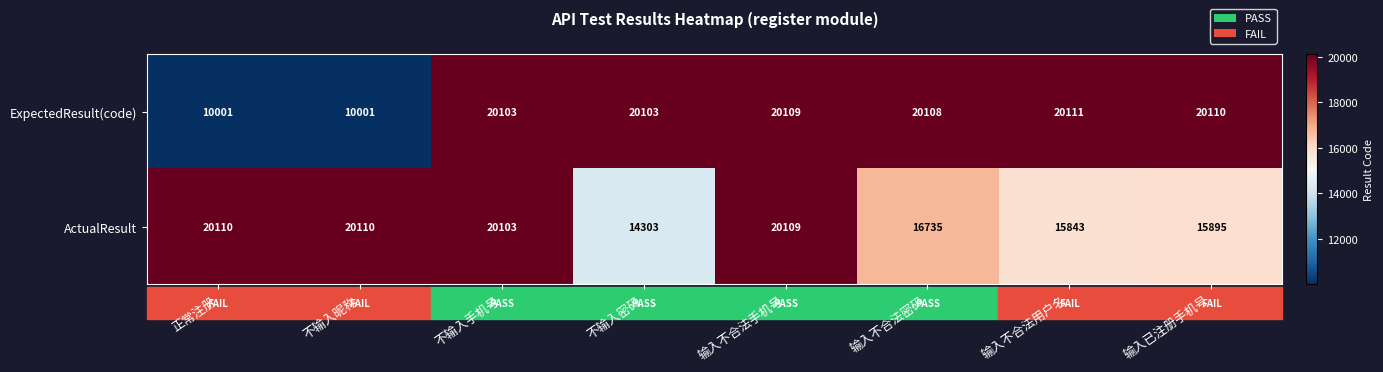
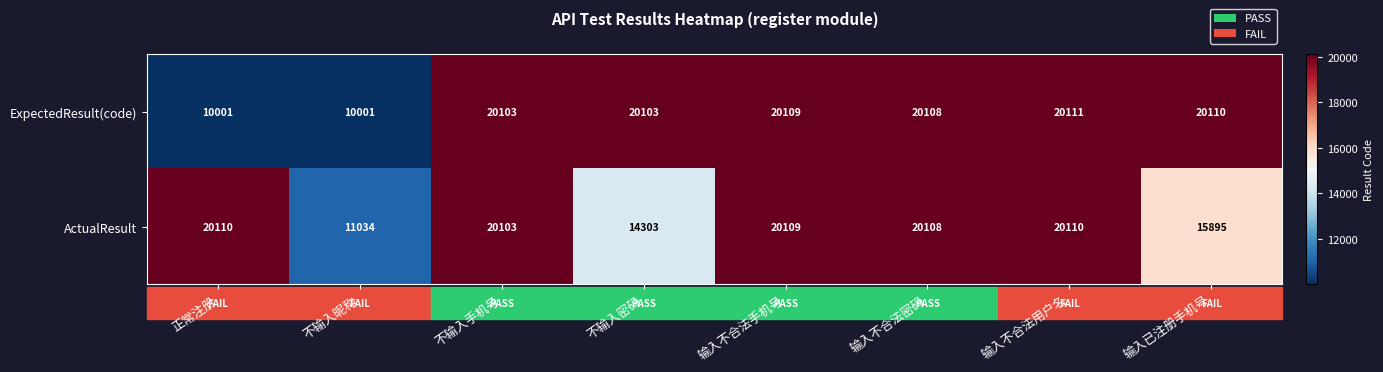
ActualResult, 不输入昵称: 20110 -> 11034
ActualResult, 输入不合法密码: 16735 -> 20108
ActualResult, 输入不合法用户名: 15843 -> 20110
